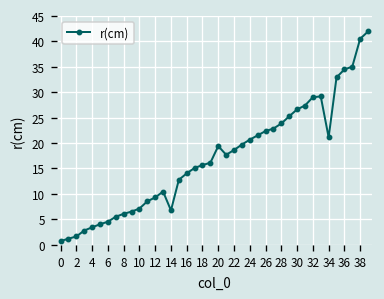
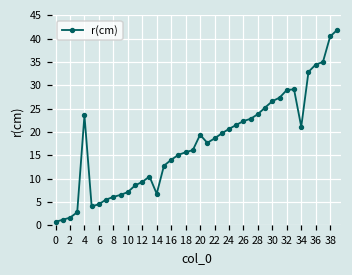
4: 3 -> 24
